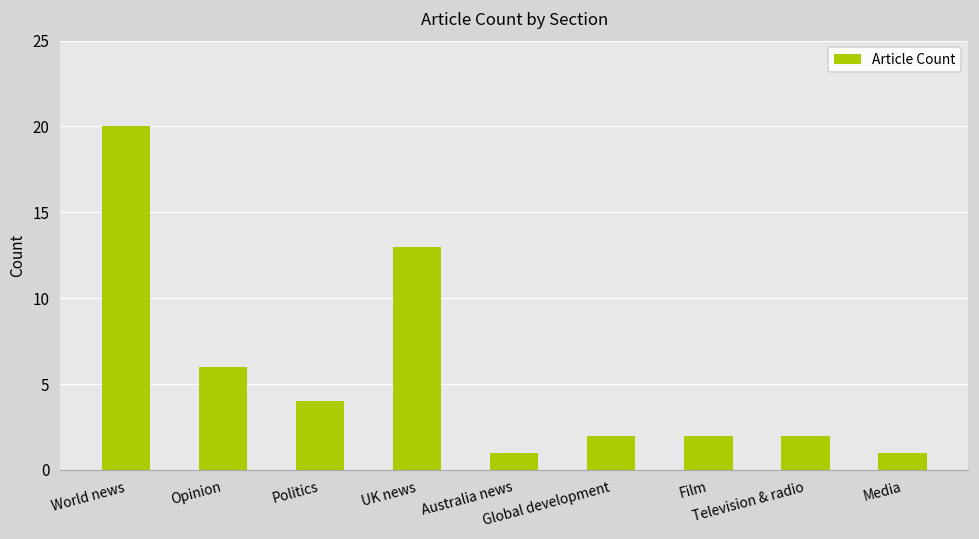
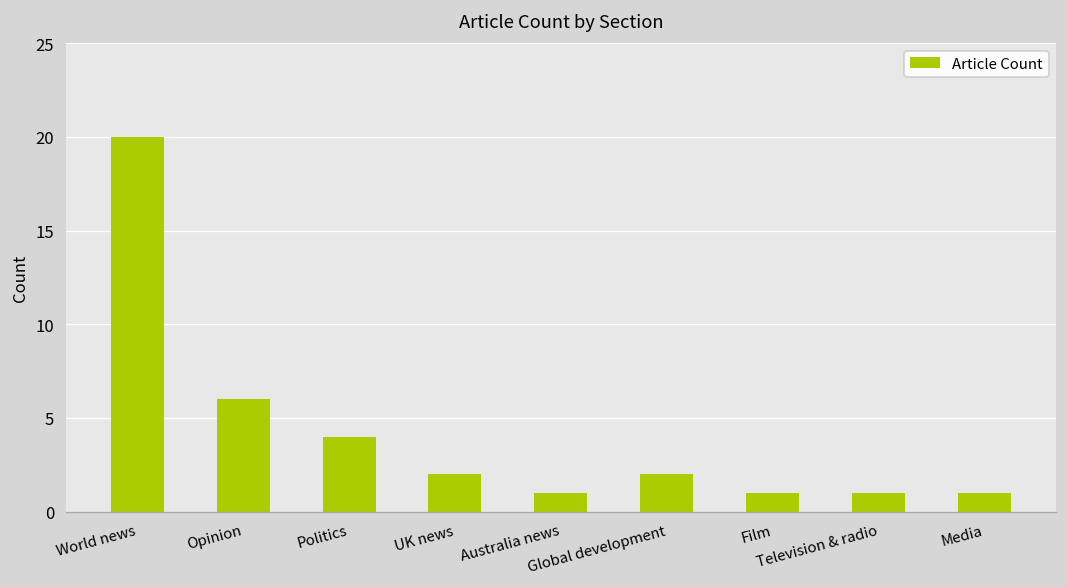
UK news: 13 -> 2
Film: 2 -> 1
Television & radio: 2 -> 1
